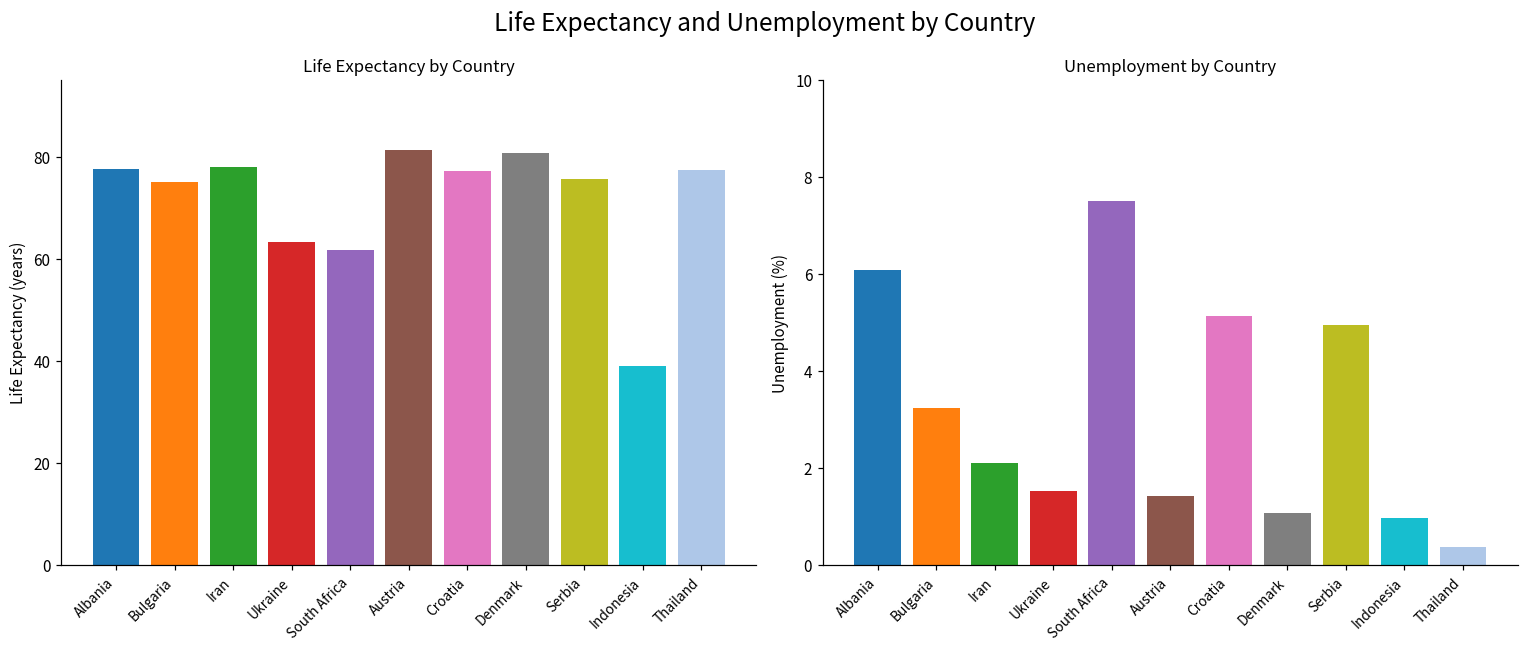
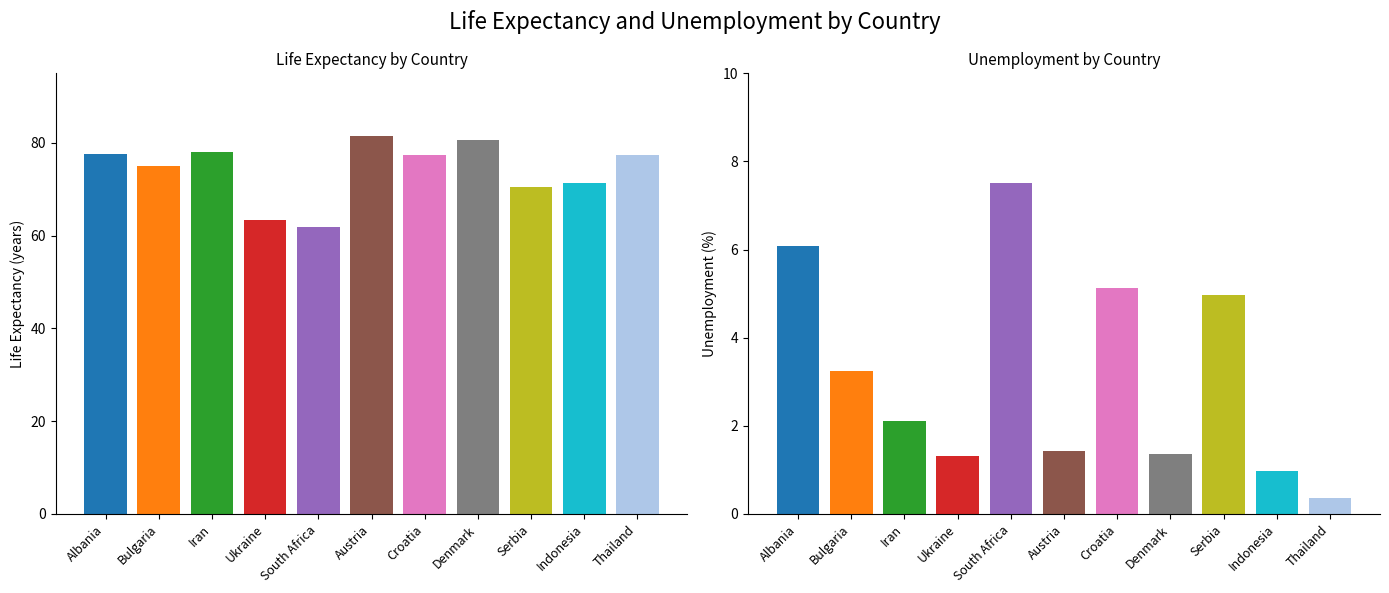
Life Expectancy by Country, Serbia: 76 -> 70
Life Expectancy by Country, Indonesia: 39 -> 71
Unemployment by Country, Ukraine: 1.5 -> 1.3
Unemployment by Country, Denmark: 1.1 -> 1.4
